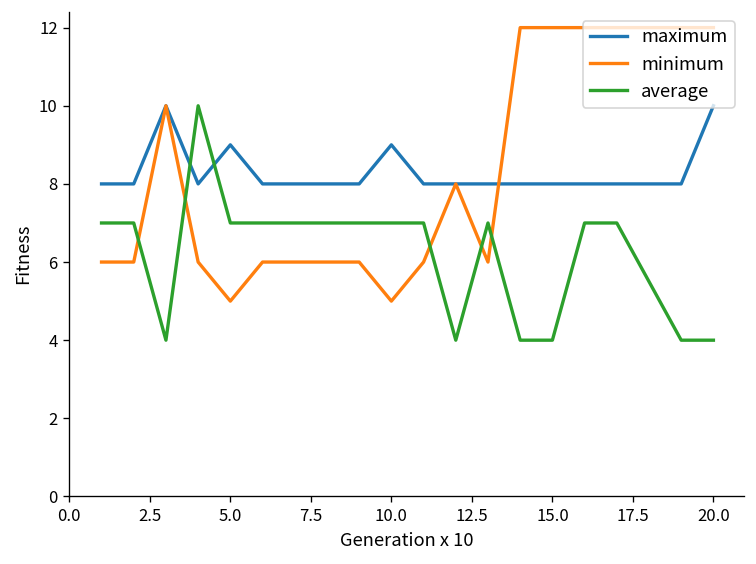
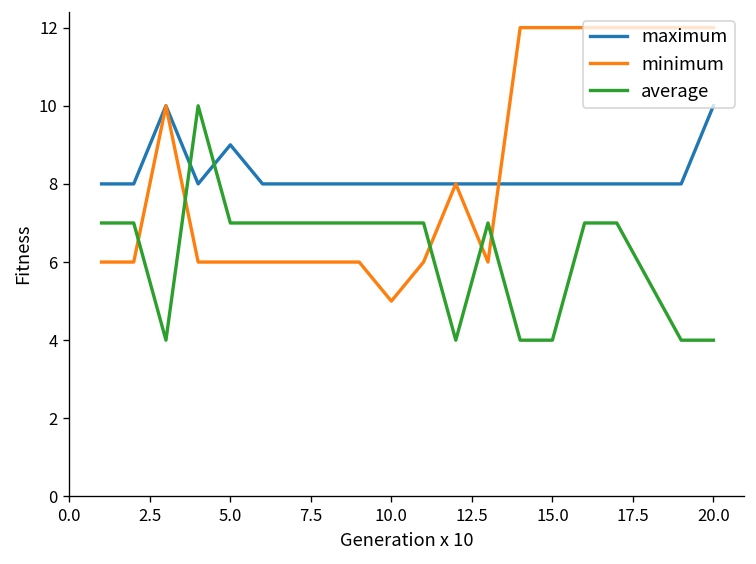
minimum, 5.0: 5 -> 6
maximum, 10.0: 9 -> 8
